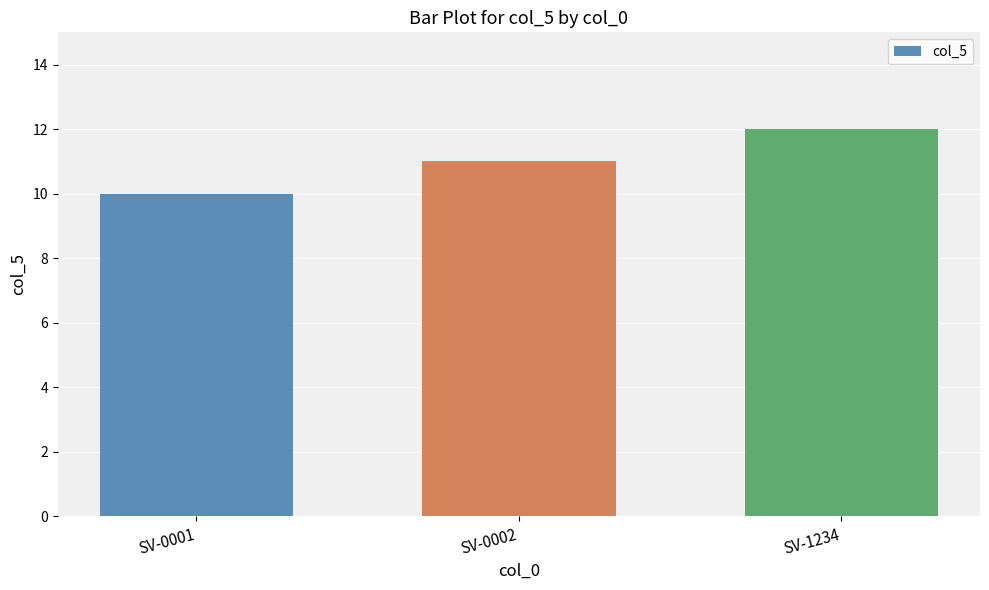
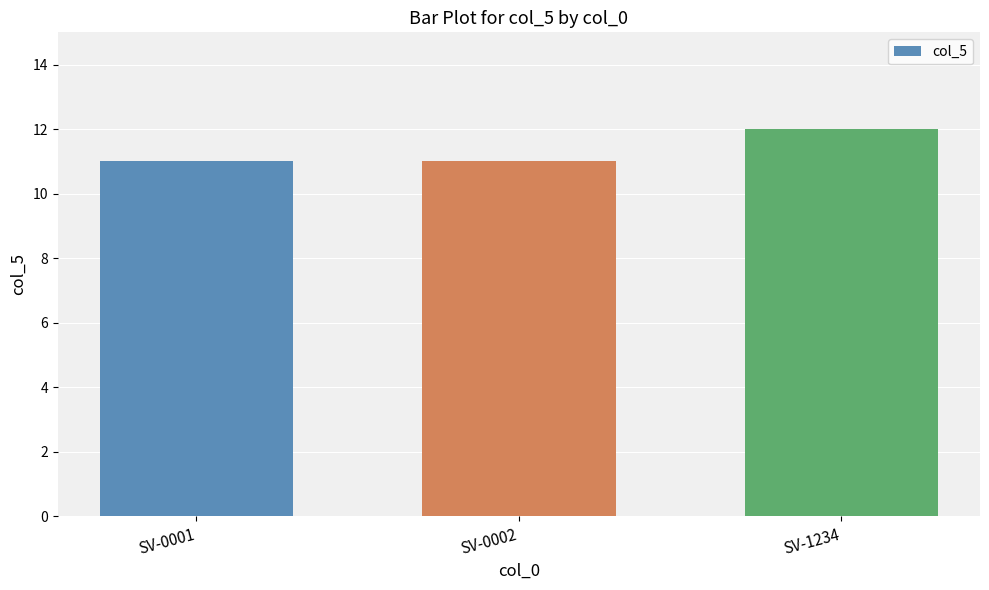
SV-0001: 10 -> 11
